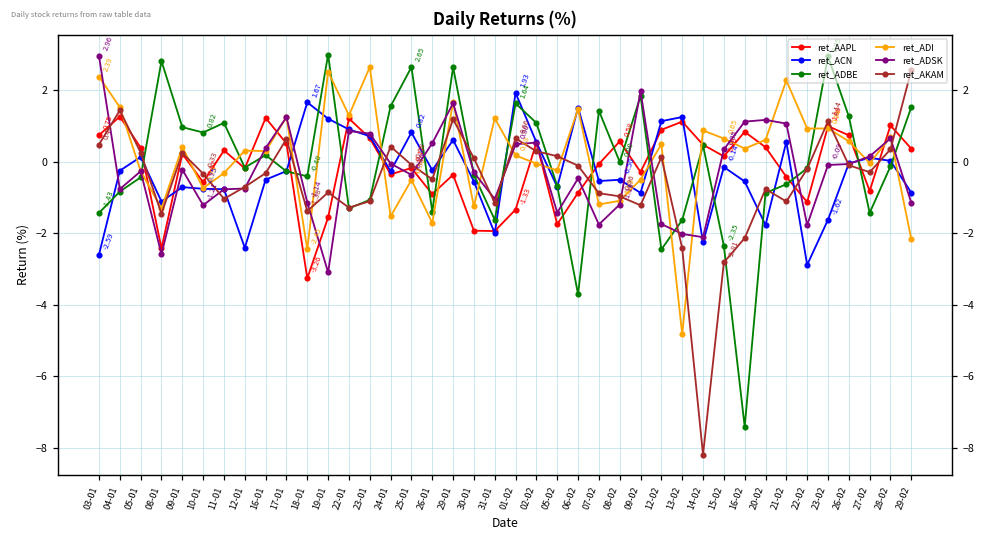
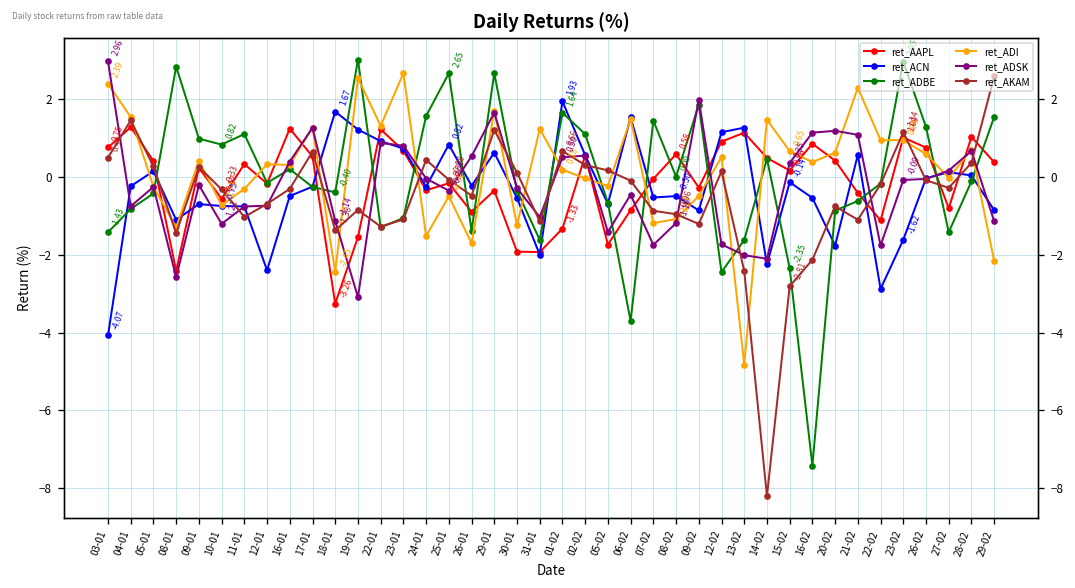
ret_ACN, 03-01: -2.59 -> -4.07
ret_ADI, 14-02: 0.9 -> 1.5
